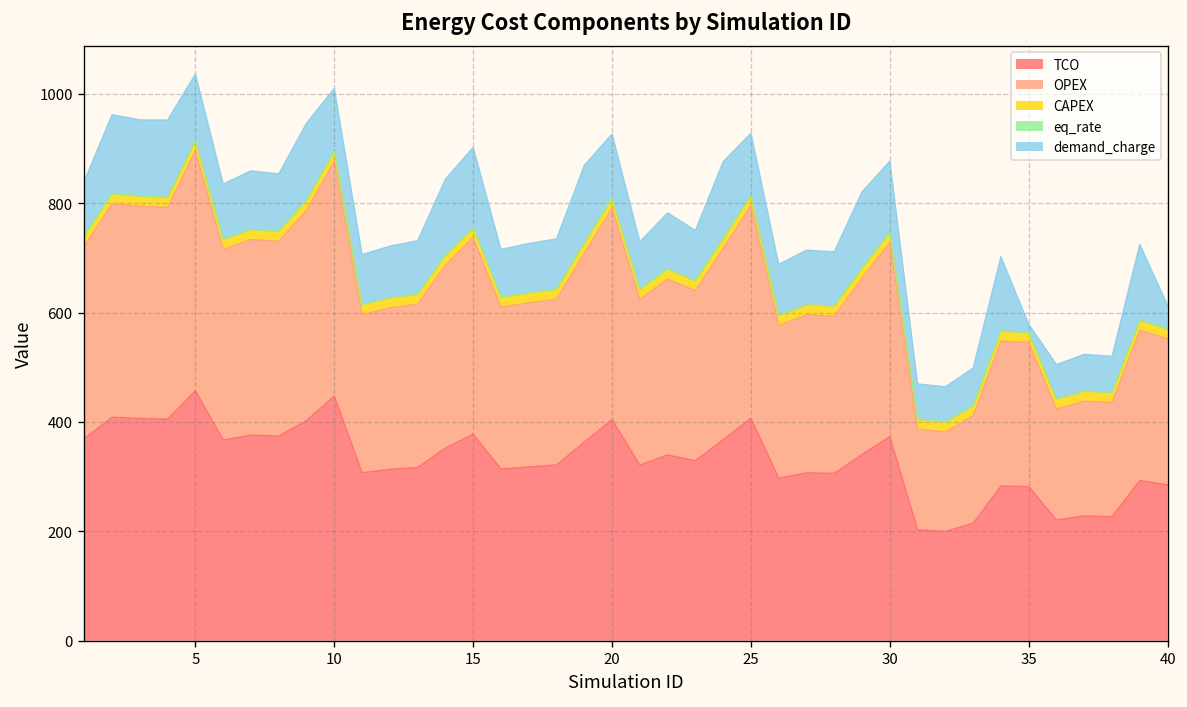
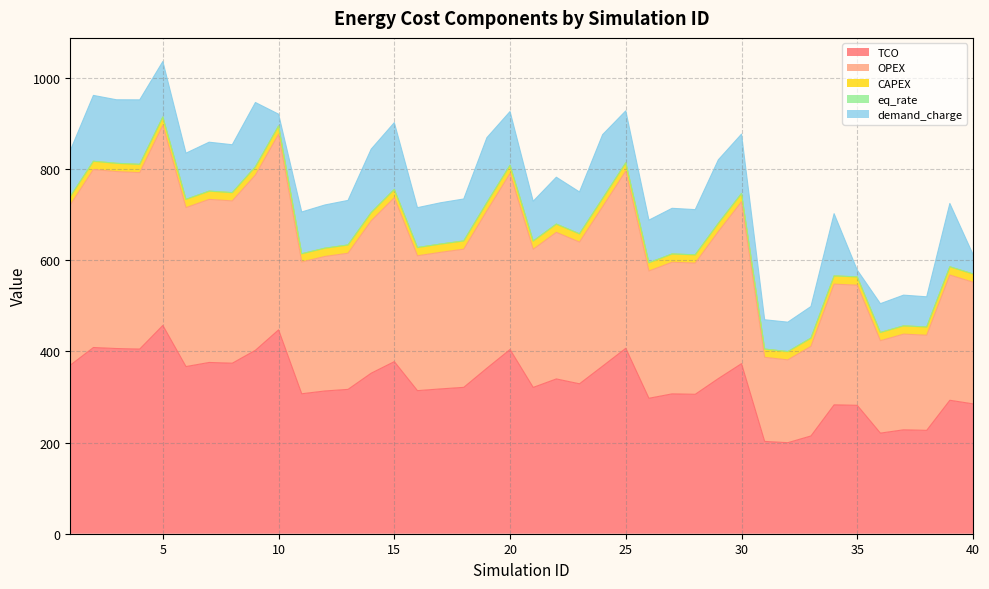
demand_charge, 10: 120 -> 30
